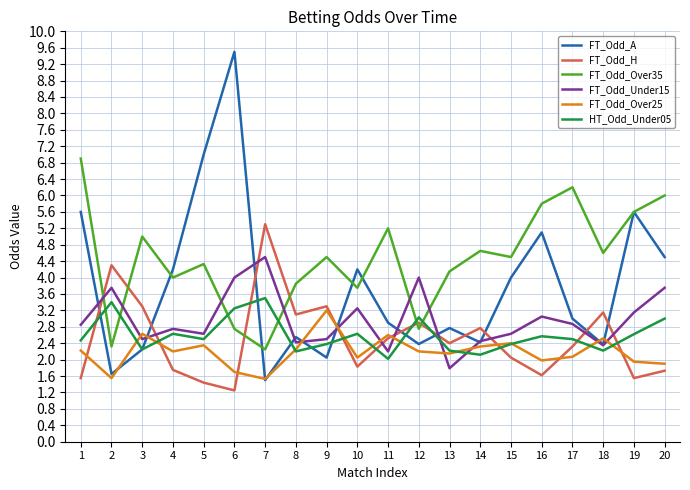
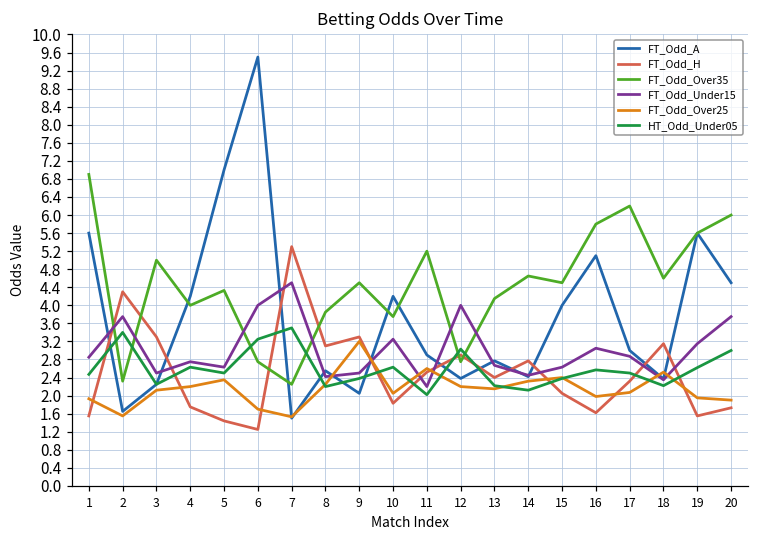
FT_Odd_Over25, 1: 2.2 -> 1.9
FT_Odd_Over25, 3: 2.6 -> 2.1
FT_Odd_Under15, 13: 1.8 -> 2.7
